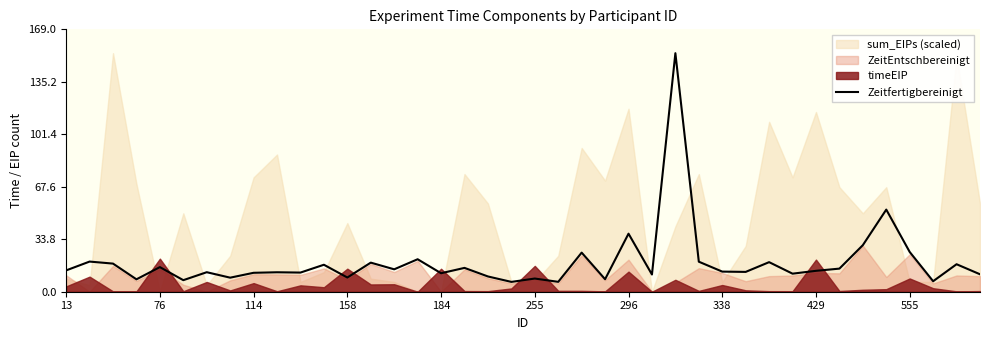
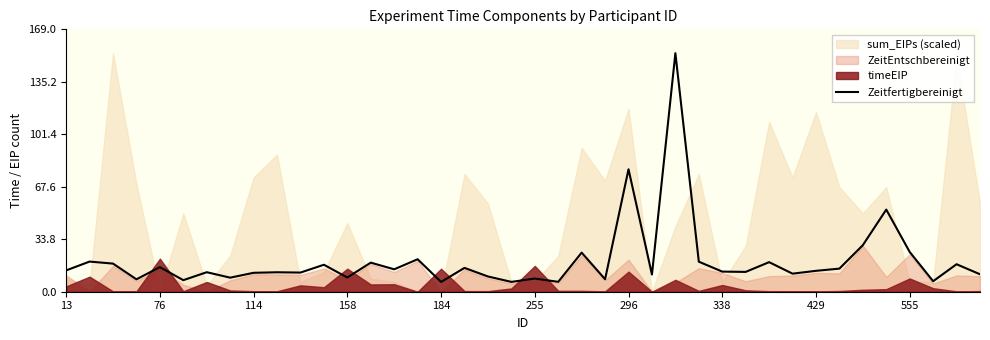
timeEIP, 114: 6 -> 0
Zeitfertigbereinigt, 184: 12 -> 6
Zeitfertigbereinigt, 296: 37 -> 79
timeEIP, 429: 21 -> 0
